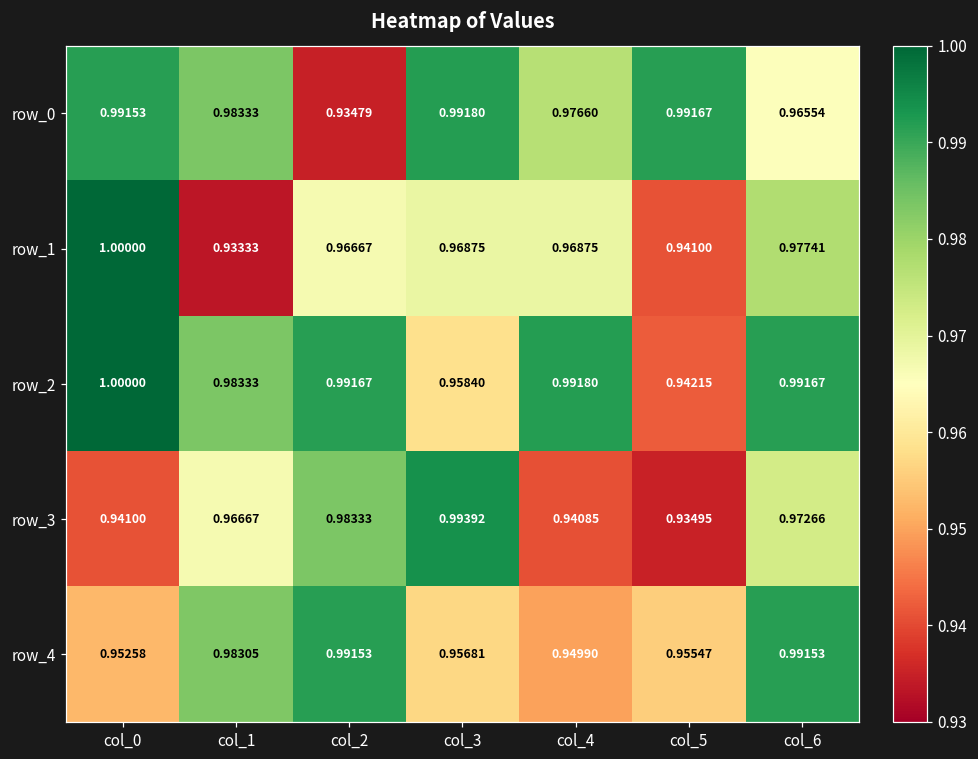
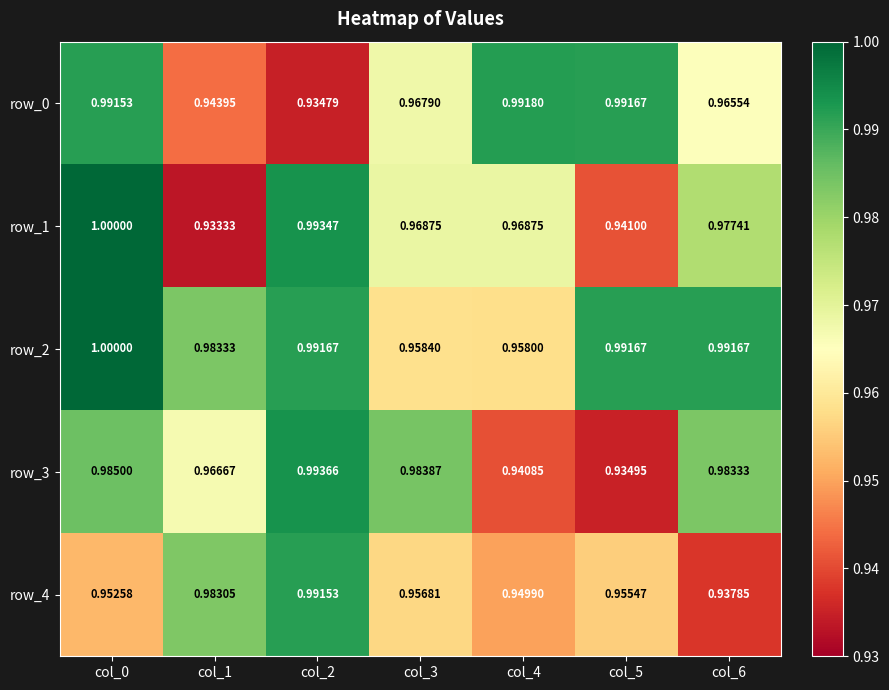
row_0, col_1: 0.98333 -> 0.94395
row_0, col_3: 0.99180 -> 0.96790
row_0, col_4: 0.97660 -> 0.99180
row_1, col_2: 0.96667 -> 0.99347
row_2, col_4: 0.99180 -> 0.95800
row_2, col_5: 0.94215 -> 0.99167
row_3, col_0: 0.94100 -> 0.98500
row_3, col_2: 0.98333 -> 0.99366
row_3, col_3: 0.99392 -> 0.98387
row_3, col_6: 0.97266 -> 0.98333
row_4, col_6: 0.99153 -> 0.93785
